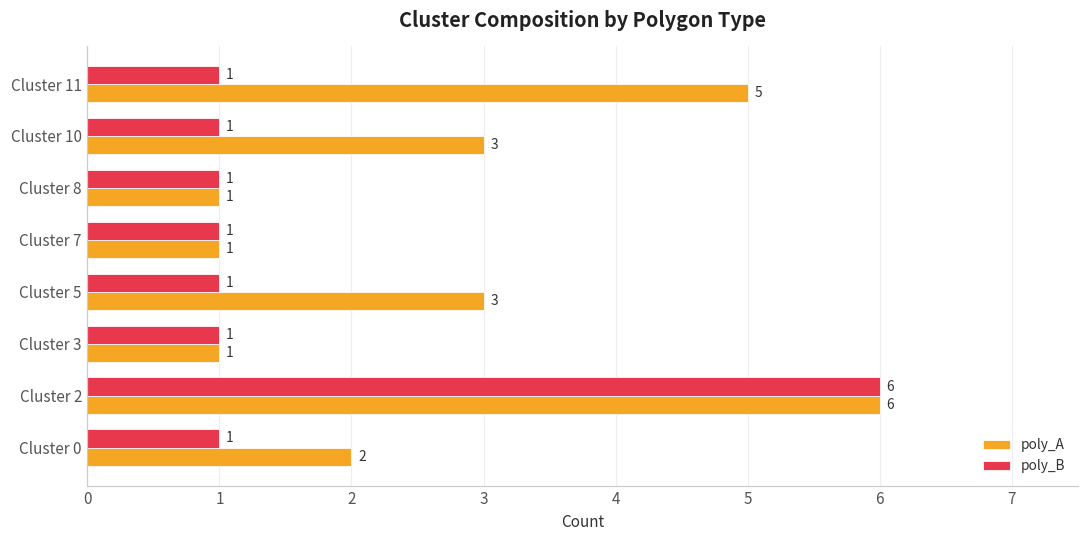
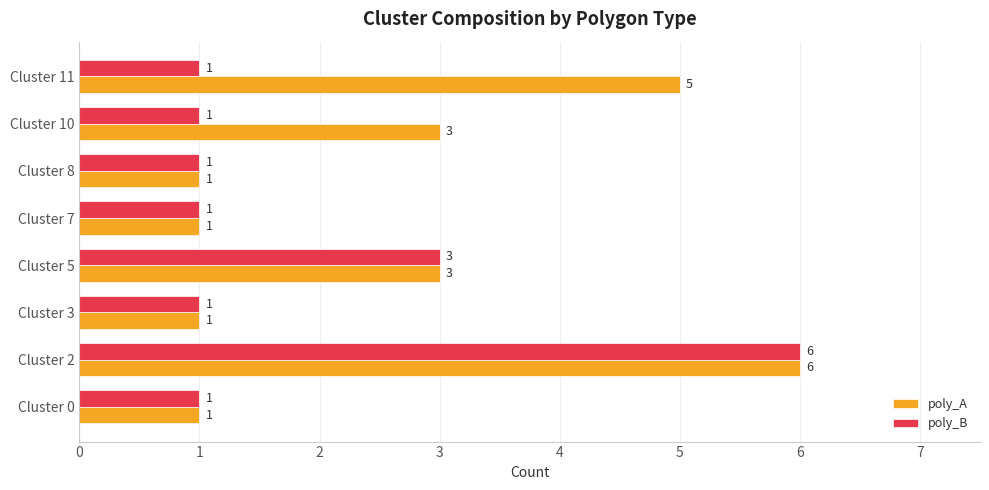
poly_B, Cluster 5: 1 -> 3
poly_A, Cluster 0: 2 -> 1
